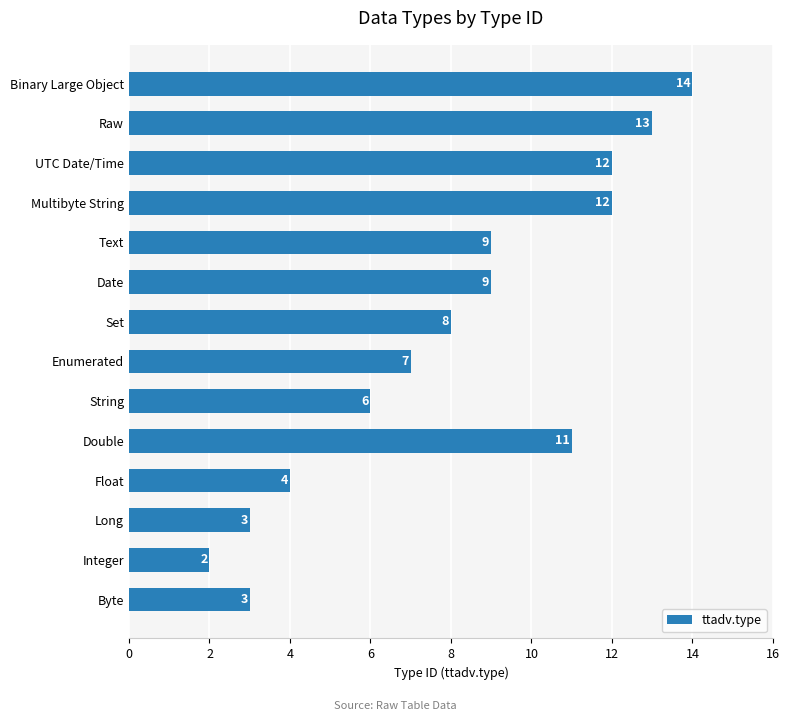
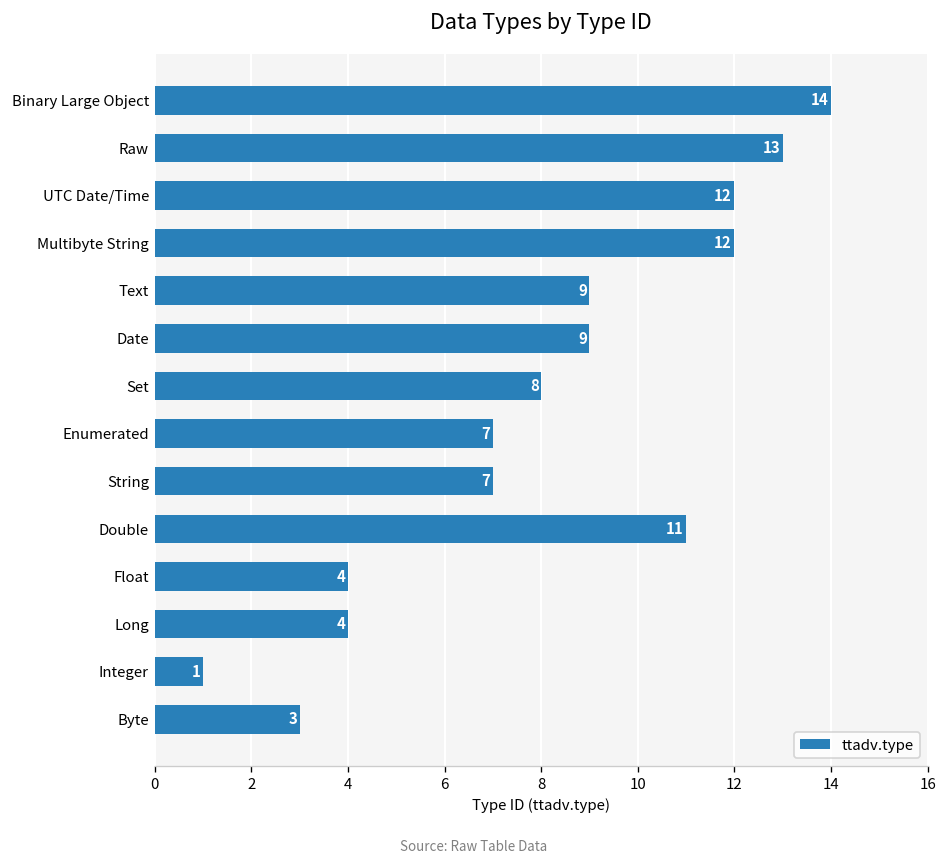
String: 6 -> 7
Long: 3 -> 4
Integer: 2 -> 1
